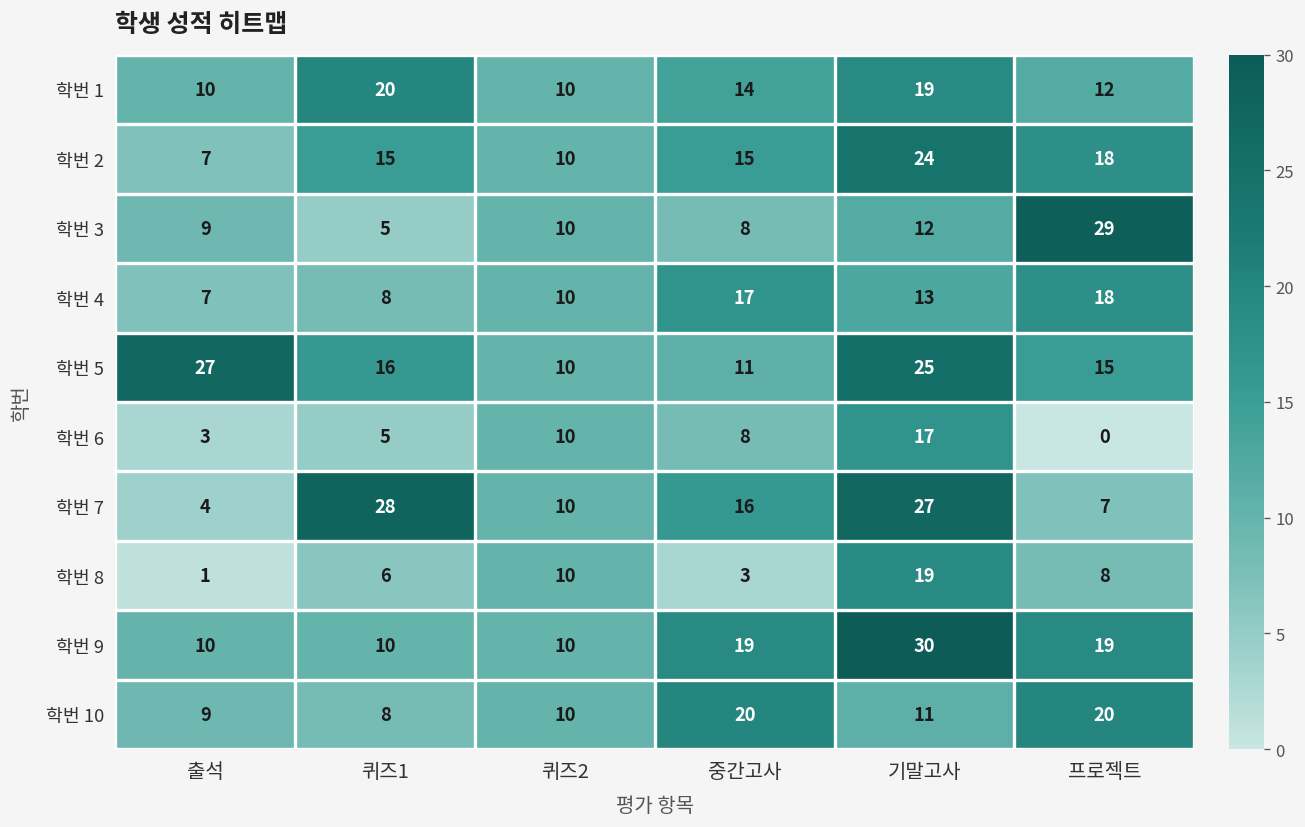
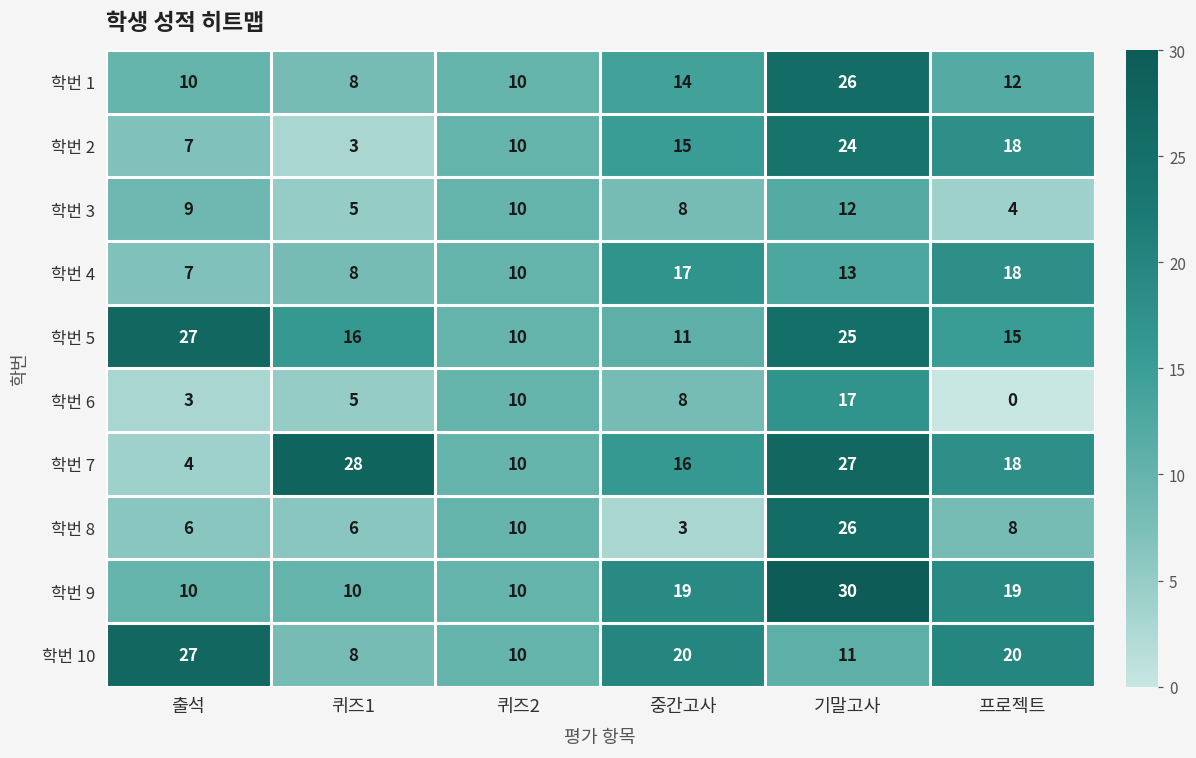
학번 1, 퀴즈1: 20 -> 8
학번 1, 기말고사: 19 -> 26
학번 2, 퀴즈1: 15 -> 3
학번 3, 프로젝트: 29 -> 4
학번 7, 프로젝트: 7 -> 18
학번 8, 출석: 1 -> 6
학번 8, 기말고사: 19 -> 26
학번 10, 출석: 9 -> 27
